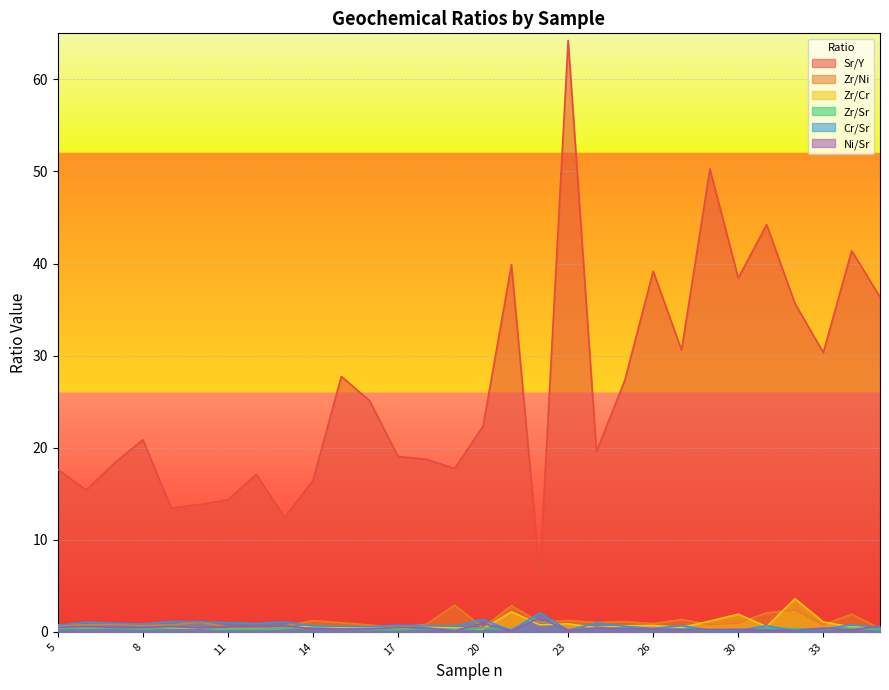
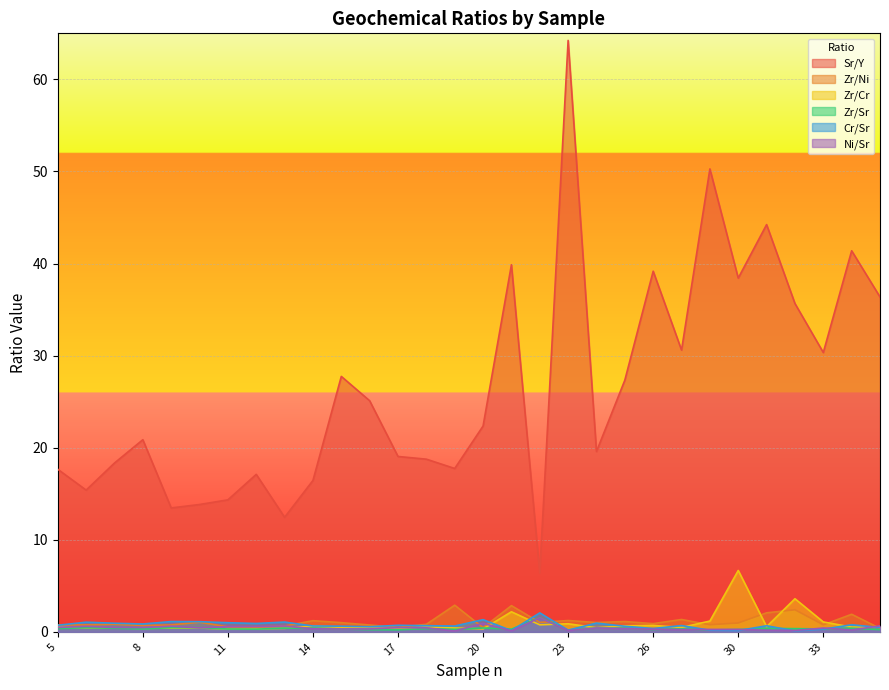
Zr/Cr, 30: 2 -> 7
